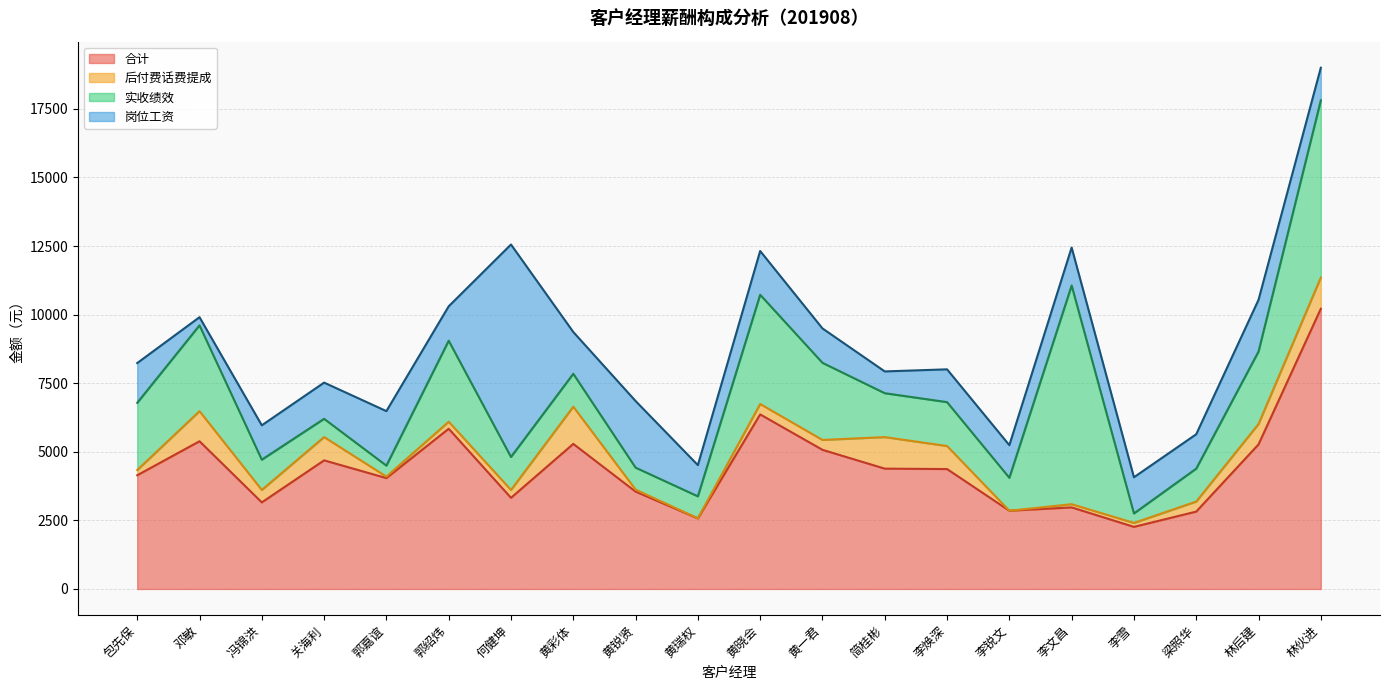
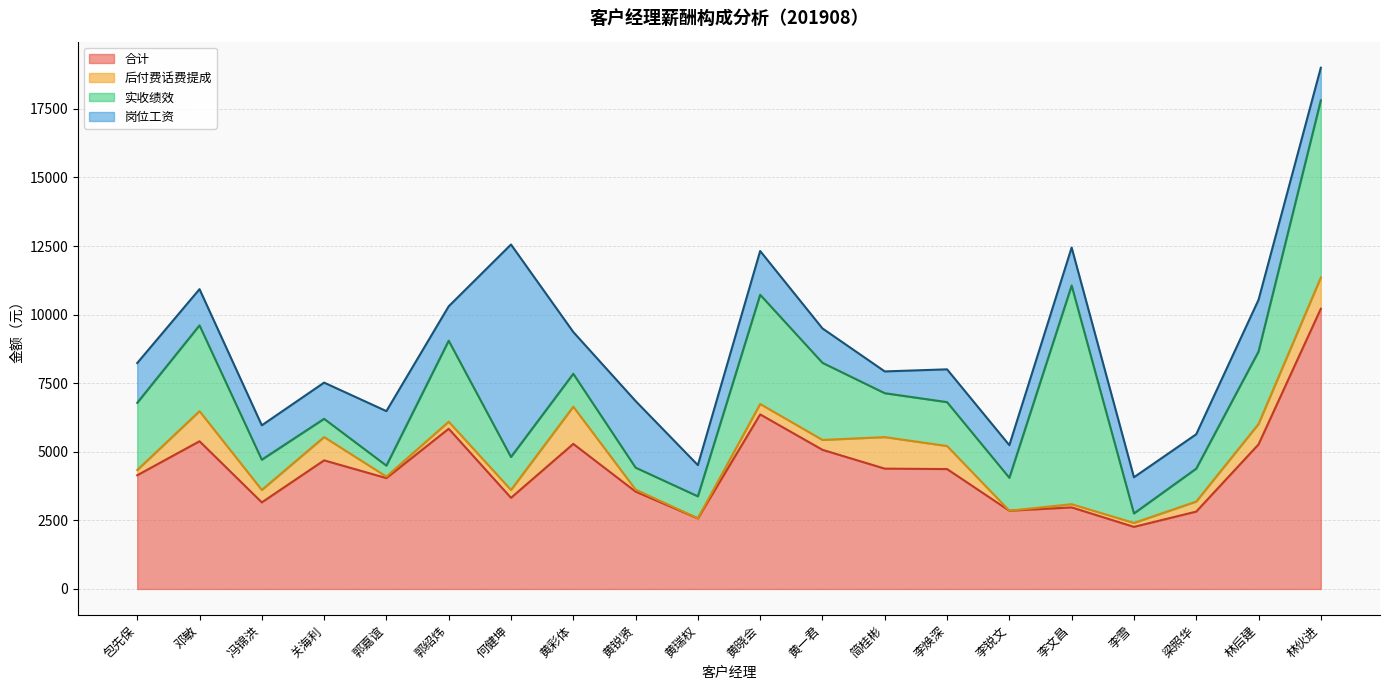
岗位工资, 邓敏: 300 -> 1300
